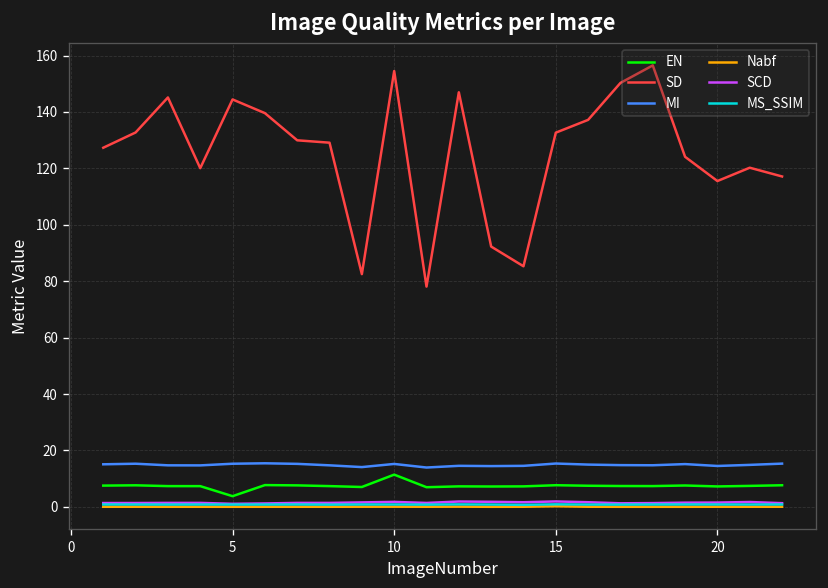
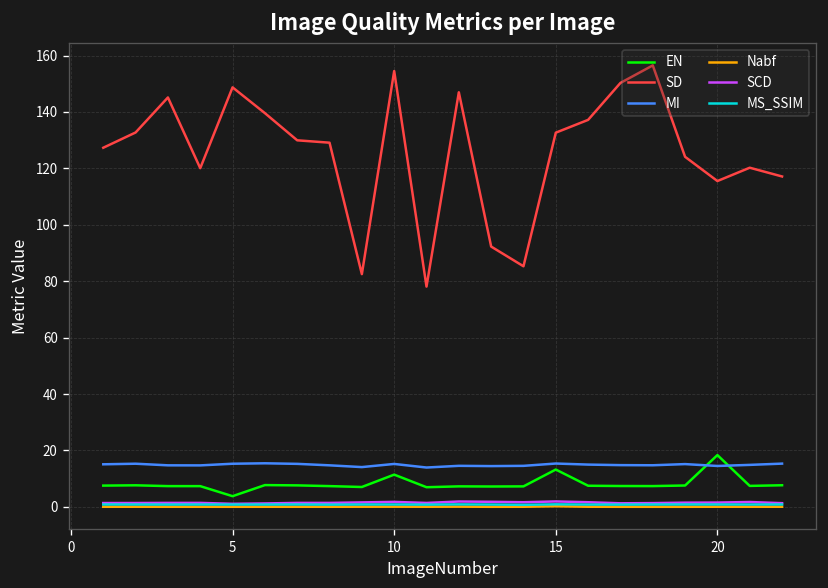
SD, 5: 144 -> 149
EN, 15: 8 -> 13
EN, 20: 7 -> 18
